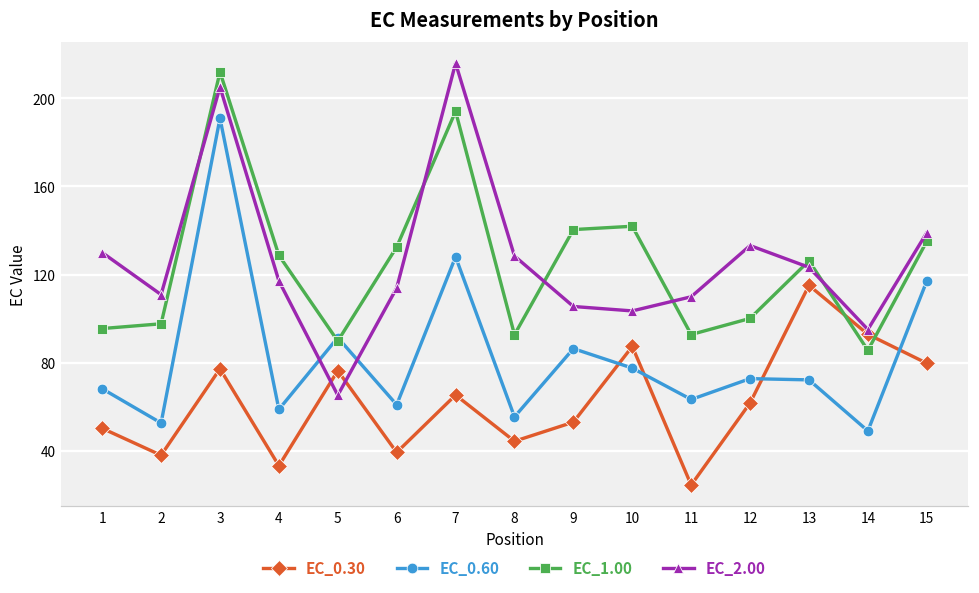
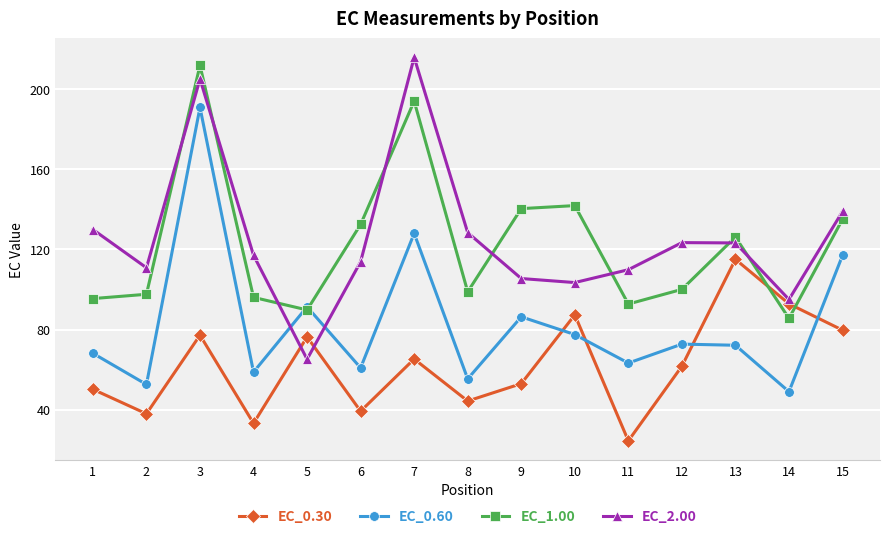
EC_1.00, 4: 129 -> 96
EC_1.00, 8: 93 -> 99
EC_2.00, 12: 133 -> 123
